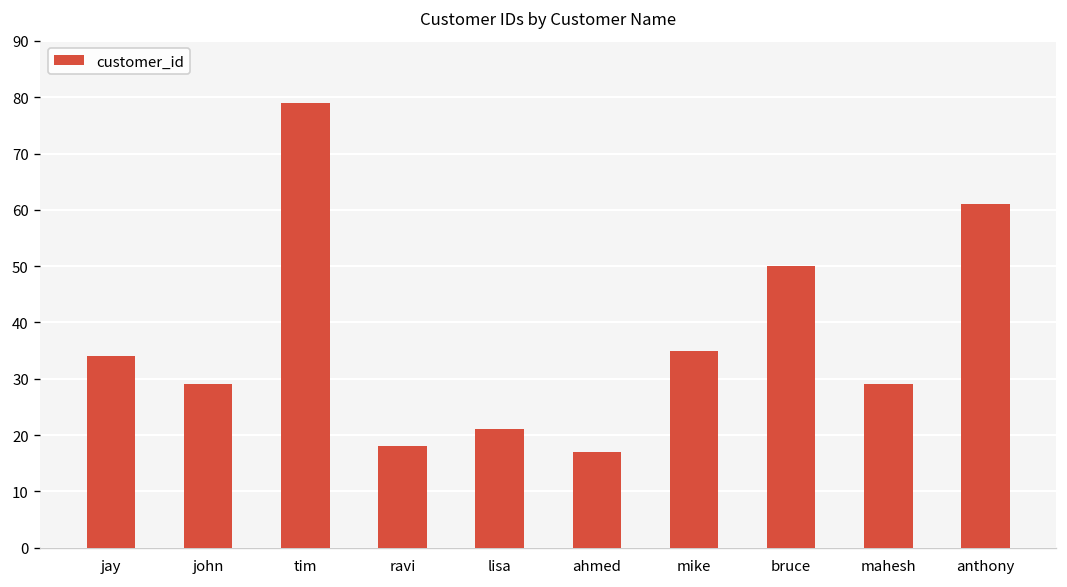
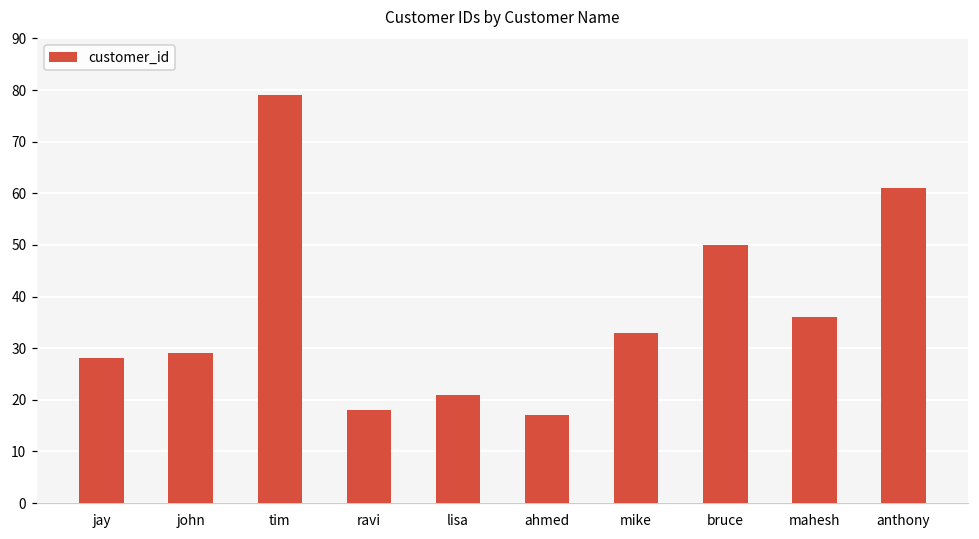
jay: 34 -> 28
mike: 35 -> 33
mahesh: 29 -> 36
